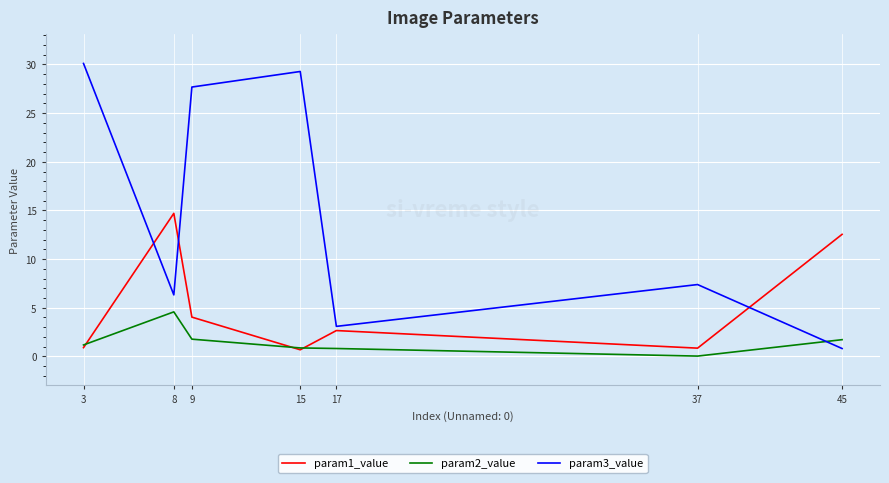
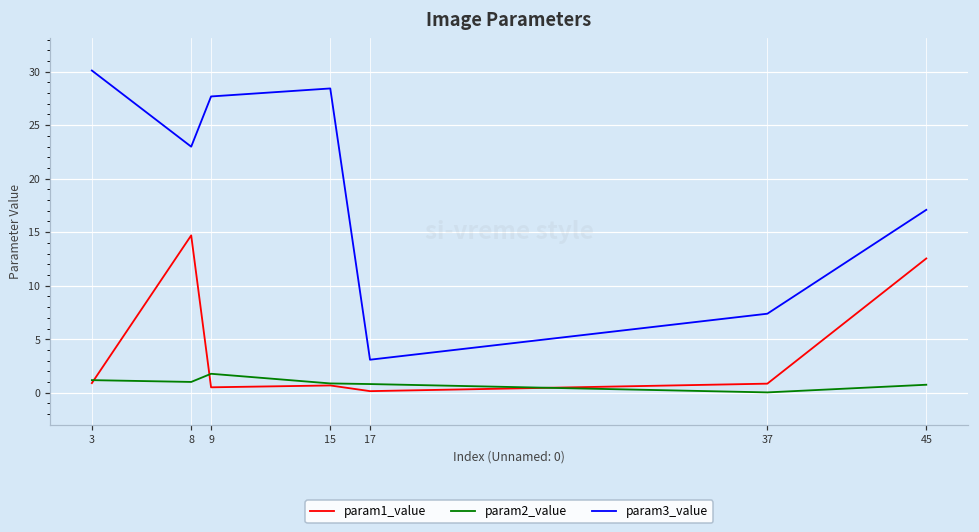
param2_value, 8: 5 -> 1
param3_value, 8: 6 -> 23
param1_value, 9: 4 -> 1
param3_value, 15: 29 -> 28
param1_value, 17: 3 -> 0
param2_value, 45: 2 -> 1
param3_value, 45: 1 -> 17
